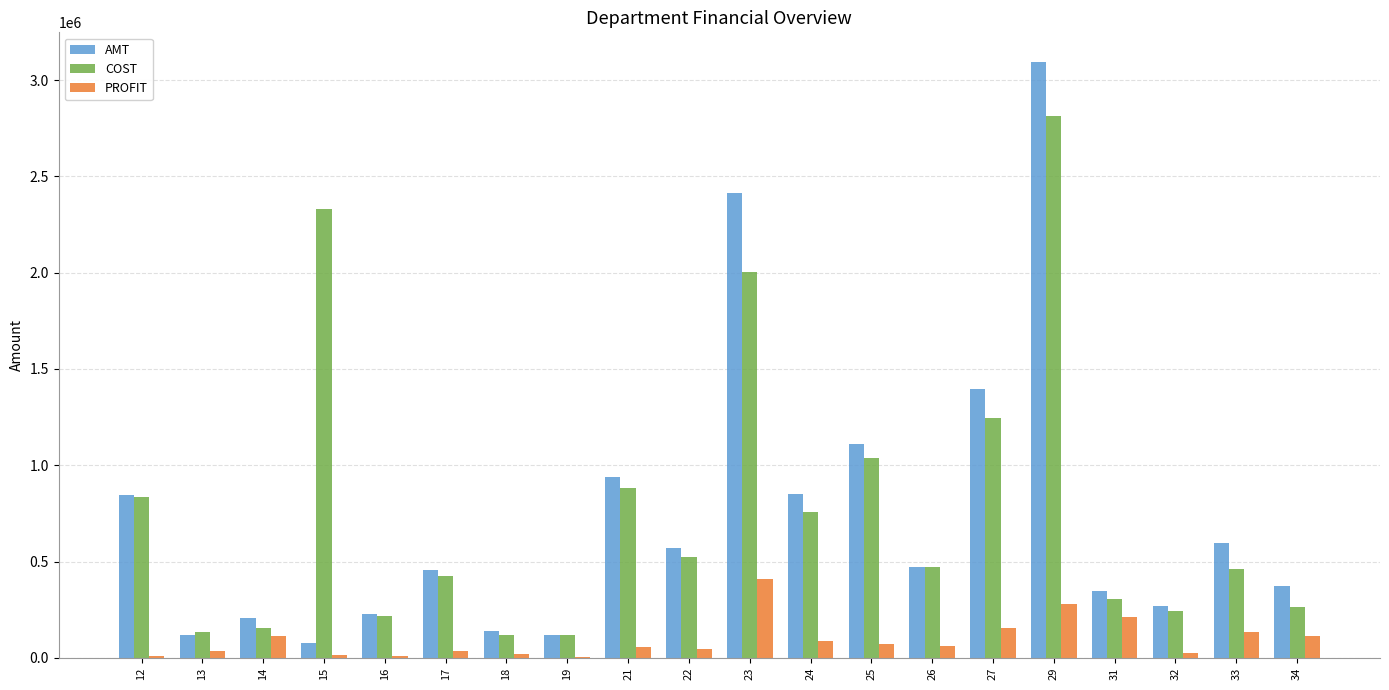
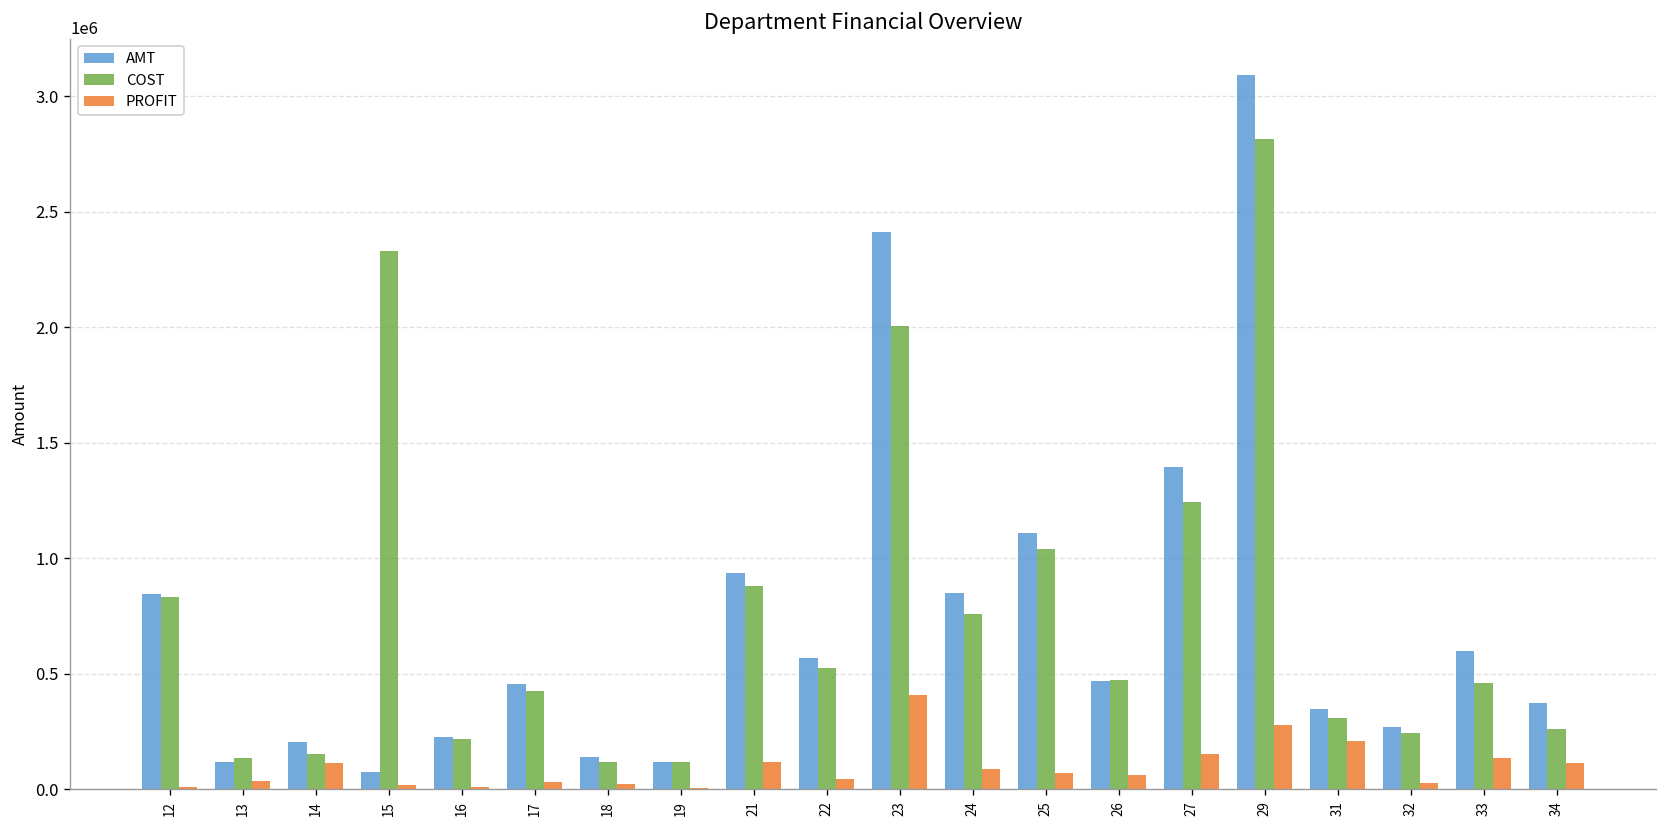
PROFIT, 21: 60000 -> 120000
